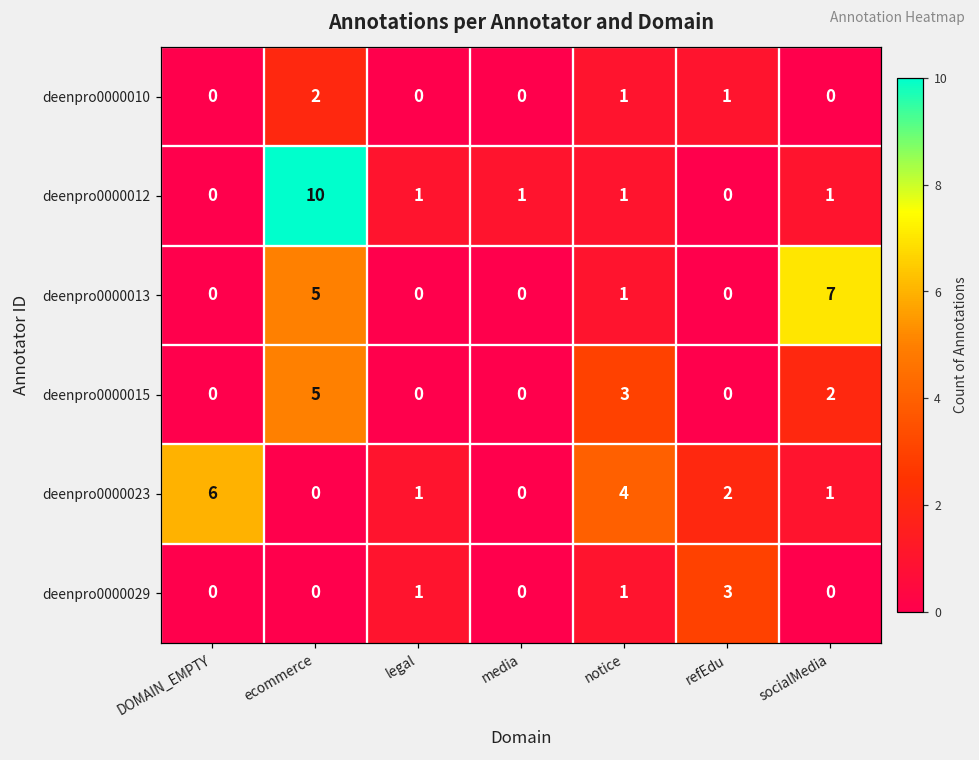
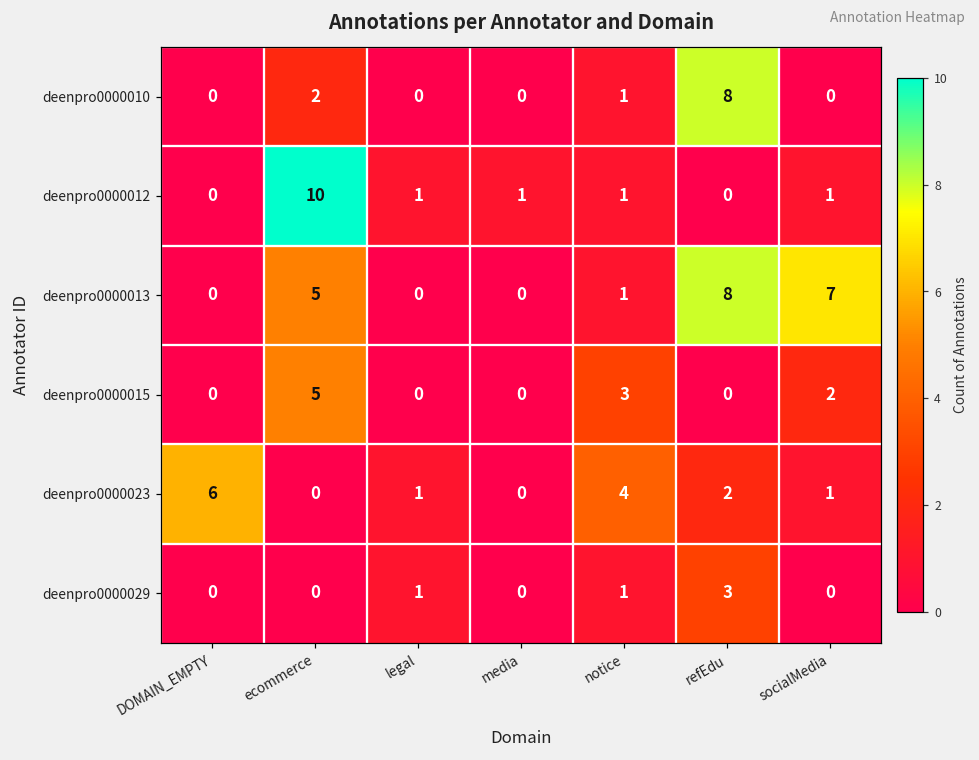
deenpro0000010, refEdu: 1 -> 8
deenpro0000013, refEdu: 0 -> 8
